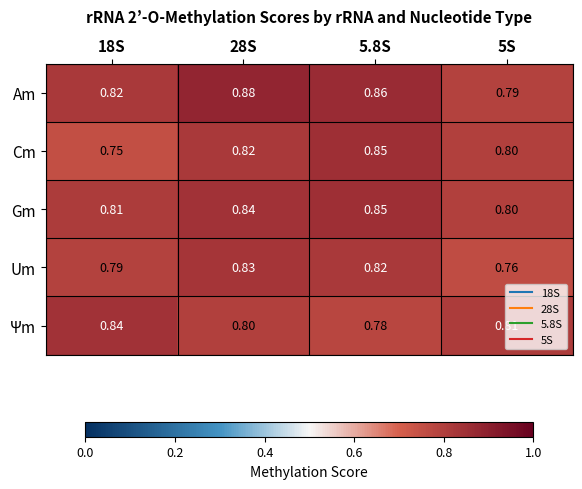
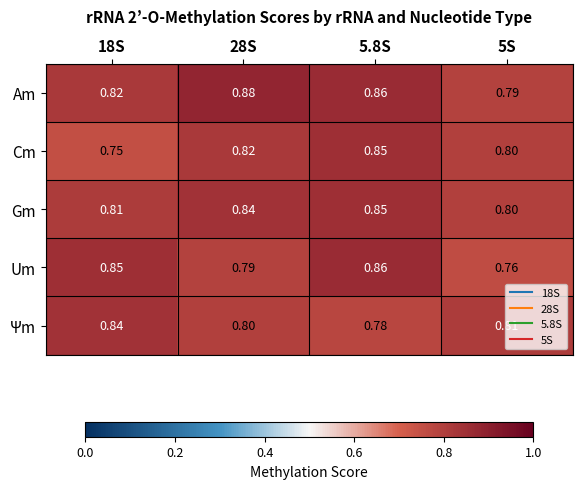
Um, 18S: 0.79 -> 0.85
Um, 28S: 0.83 -> 0.79
Um, 5.8S: 0.82 -> 0.86
